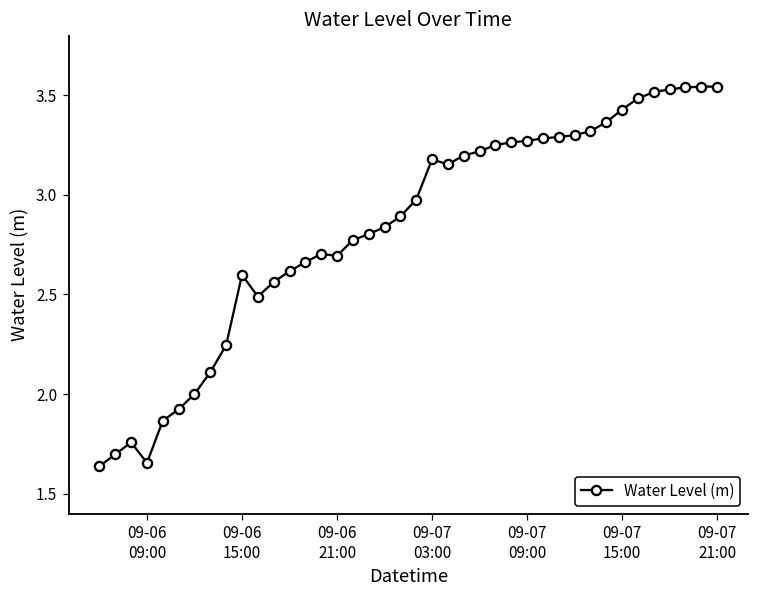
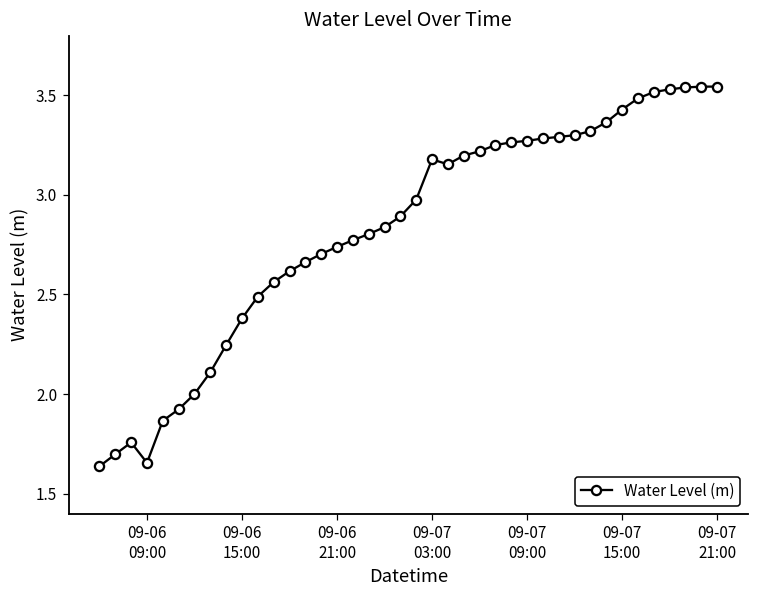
09-06 15:00: 2.60 -> 2.38
09-06 21:00: 2.69 -> 2.74
